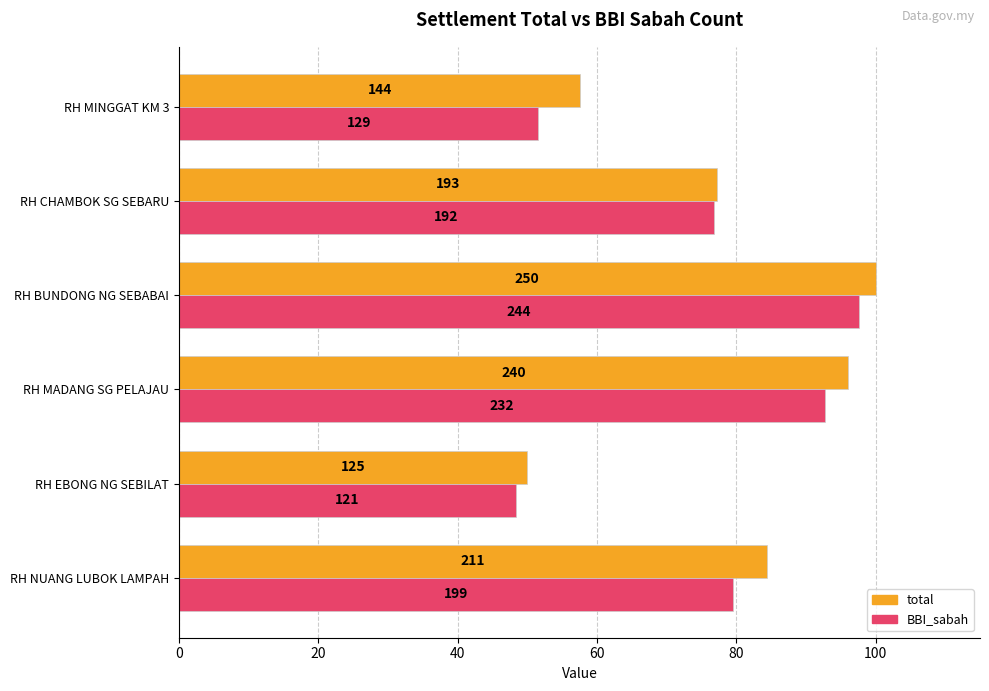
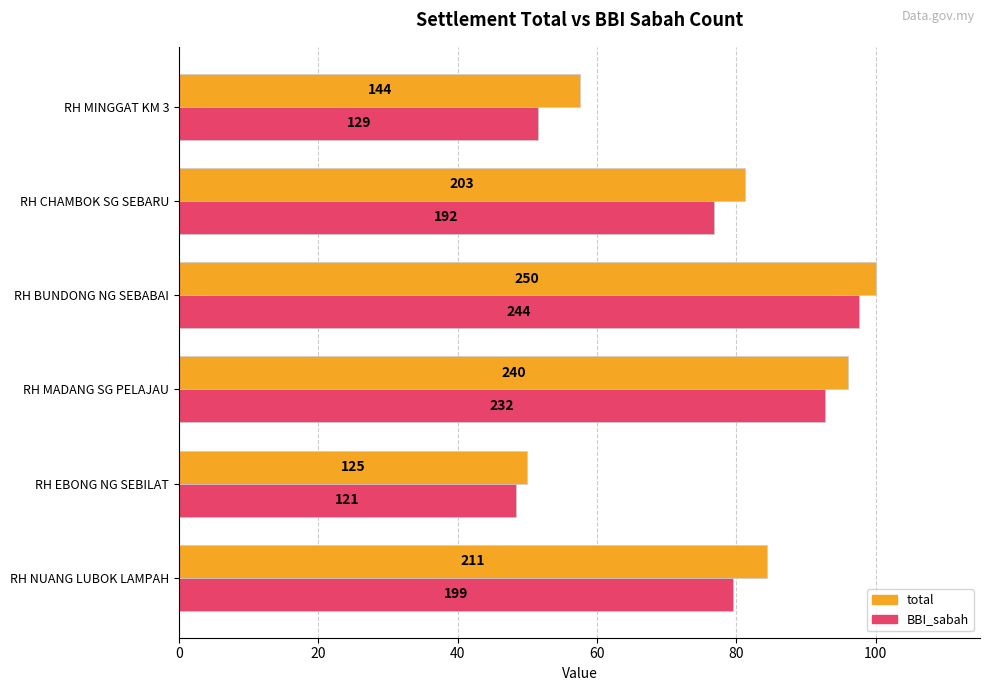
total, RH CHAMBOK SG SEBARU: 193 -> 203
